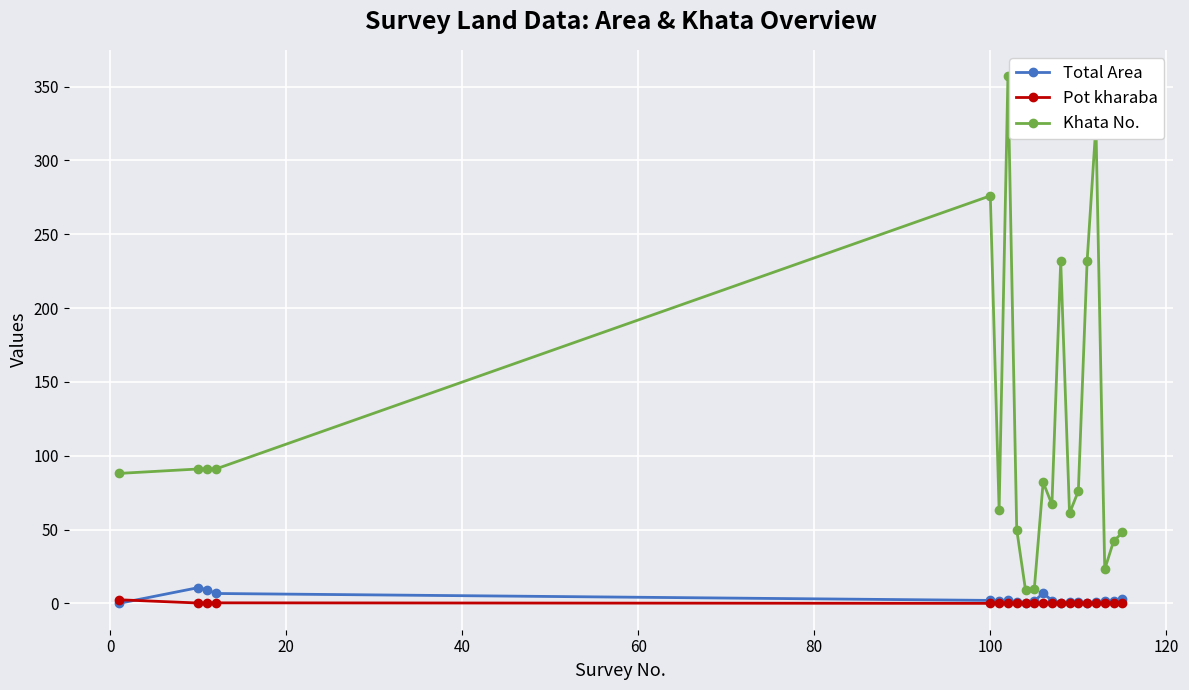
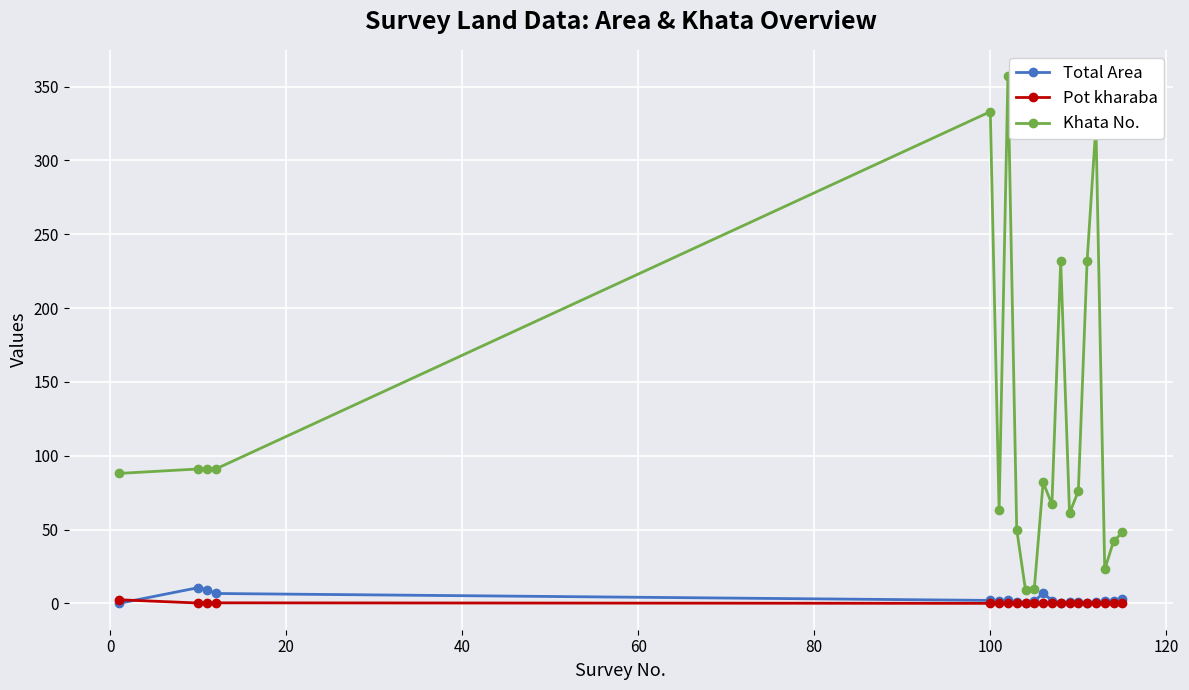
Khata No., 100: 276 -> 333
